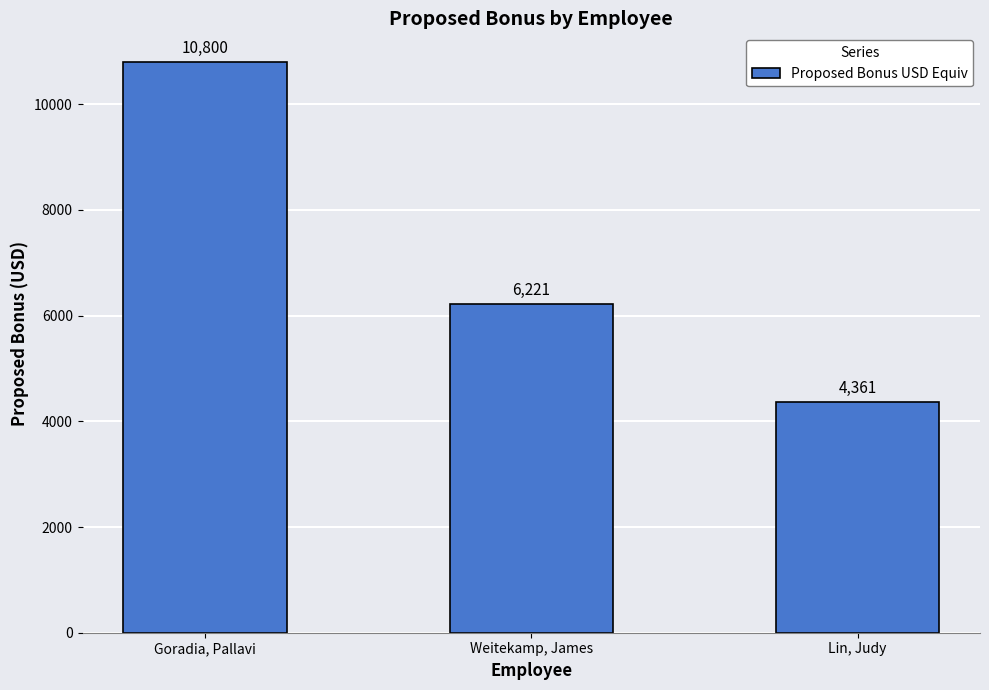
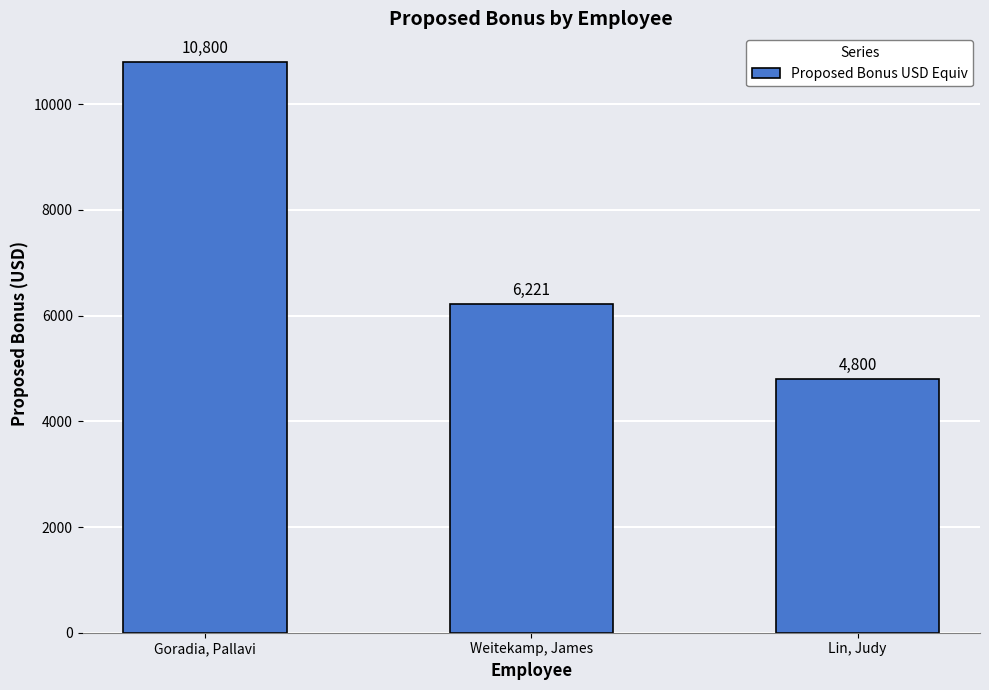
Lin, Judy: 4,361 -> 4,800
